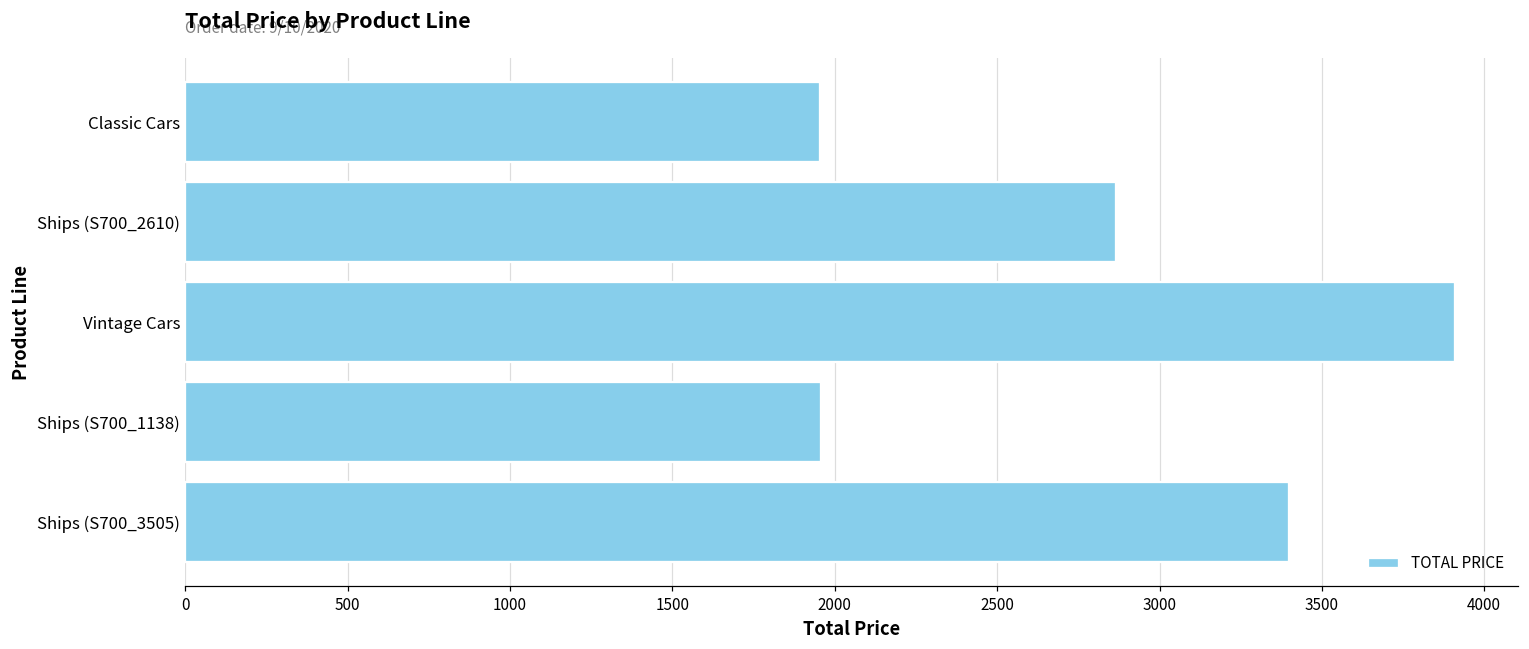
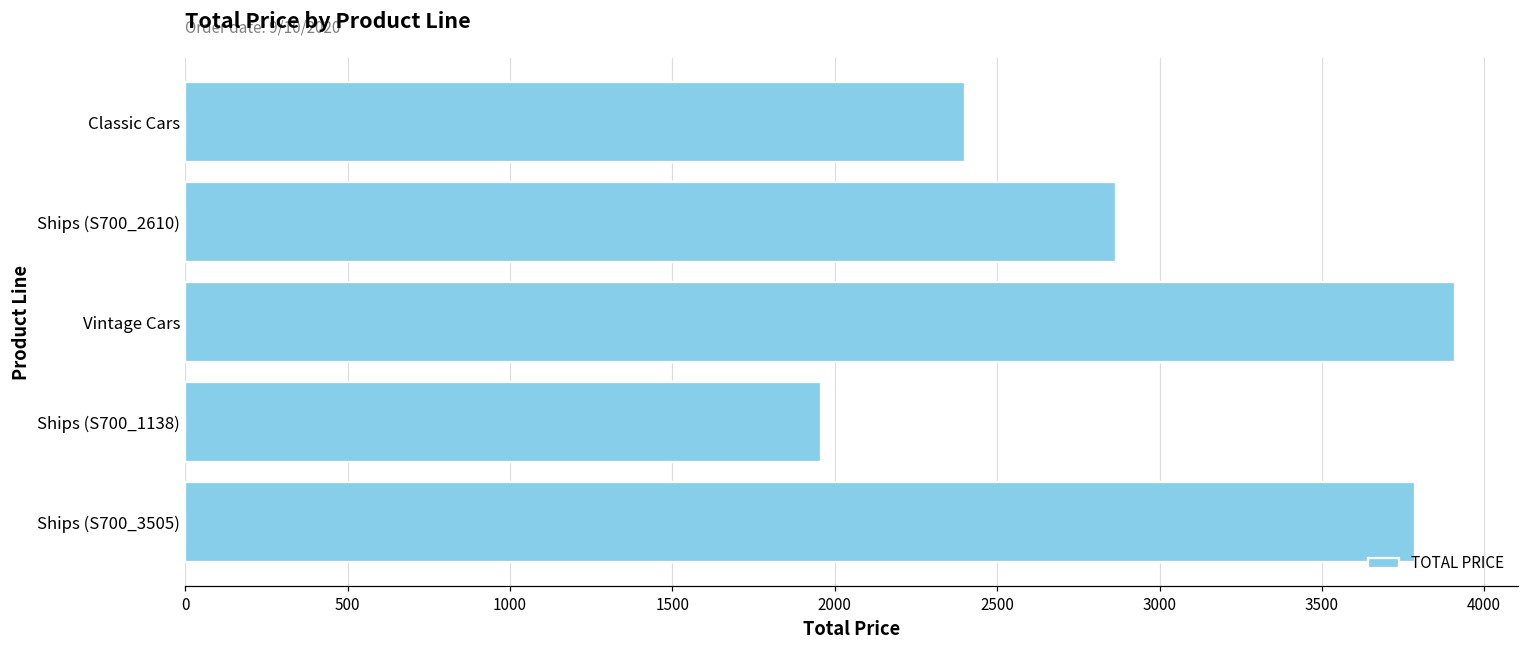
Classic Cars: 1950 -> 2400
Ships (S700_3505): 3400 -> 3790
